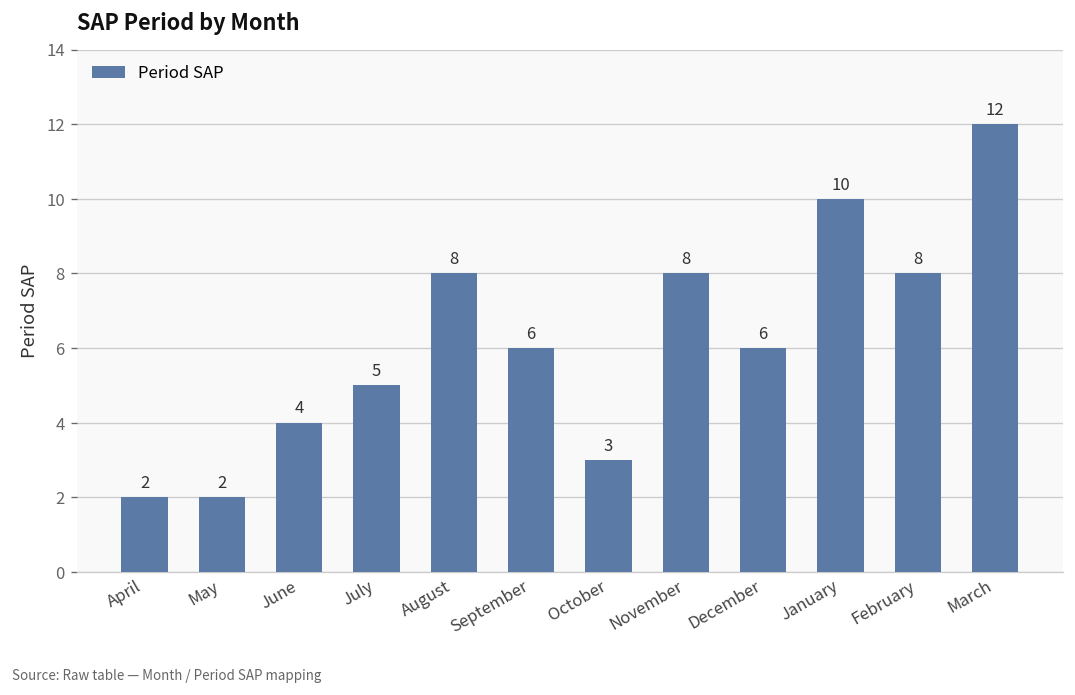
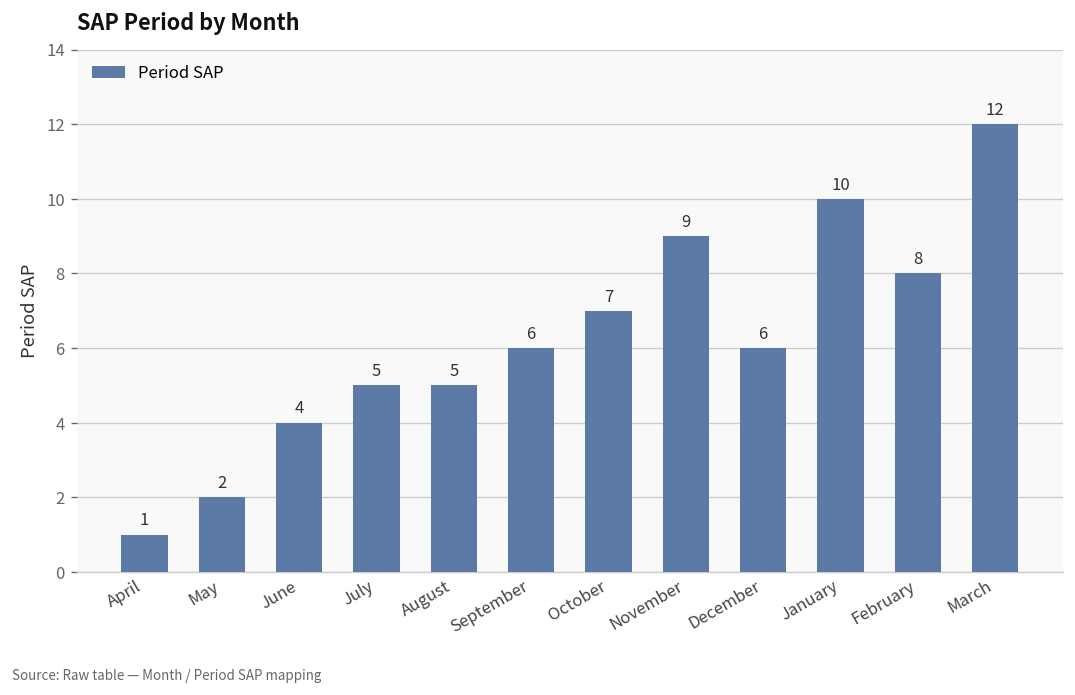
April: 2 -> 1
August: 8 -> 5
October: 3 -> 7
November: 8 -> 9
